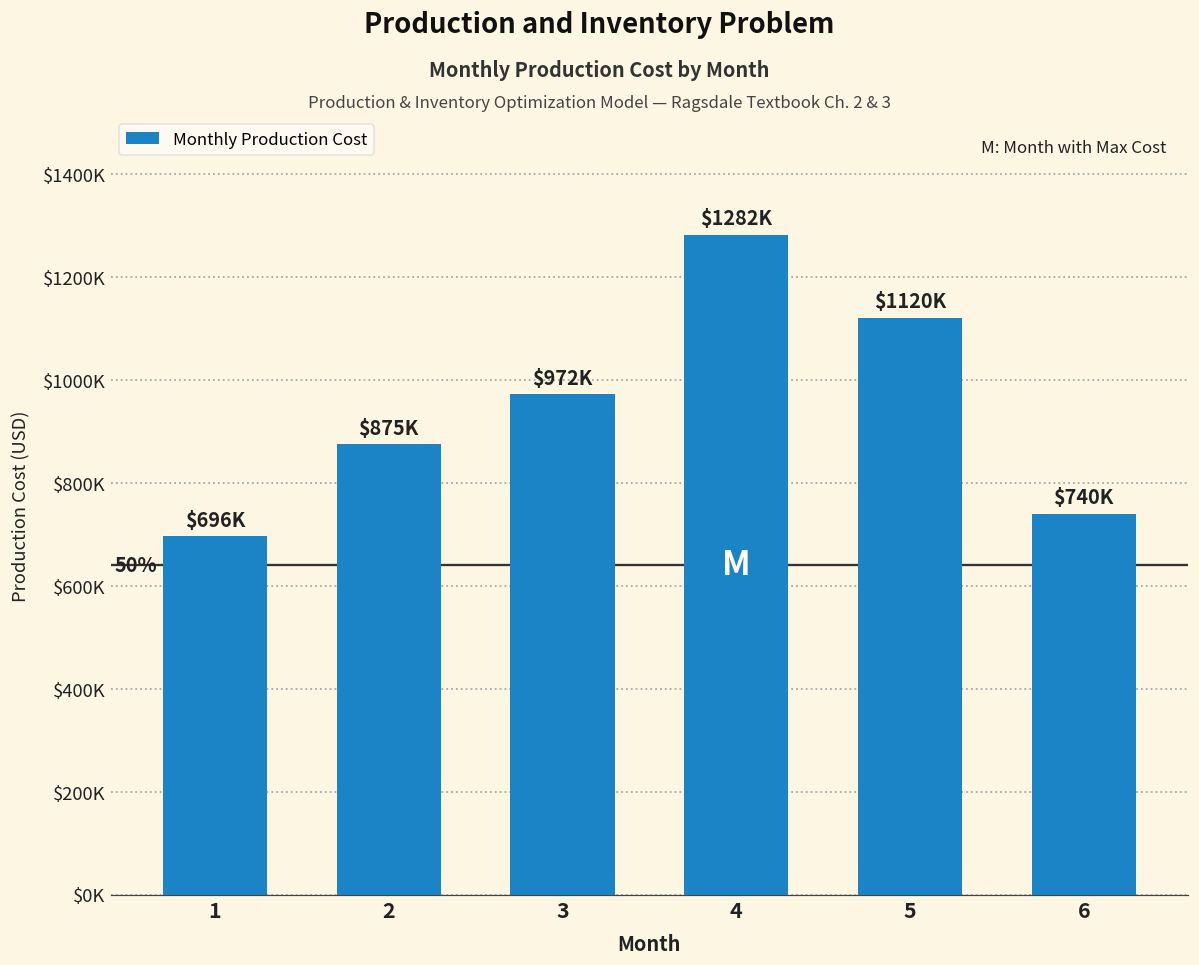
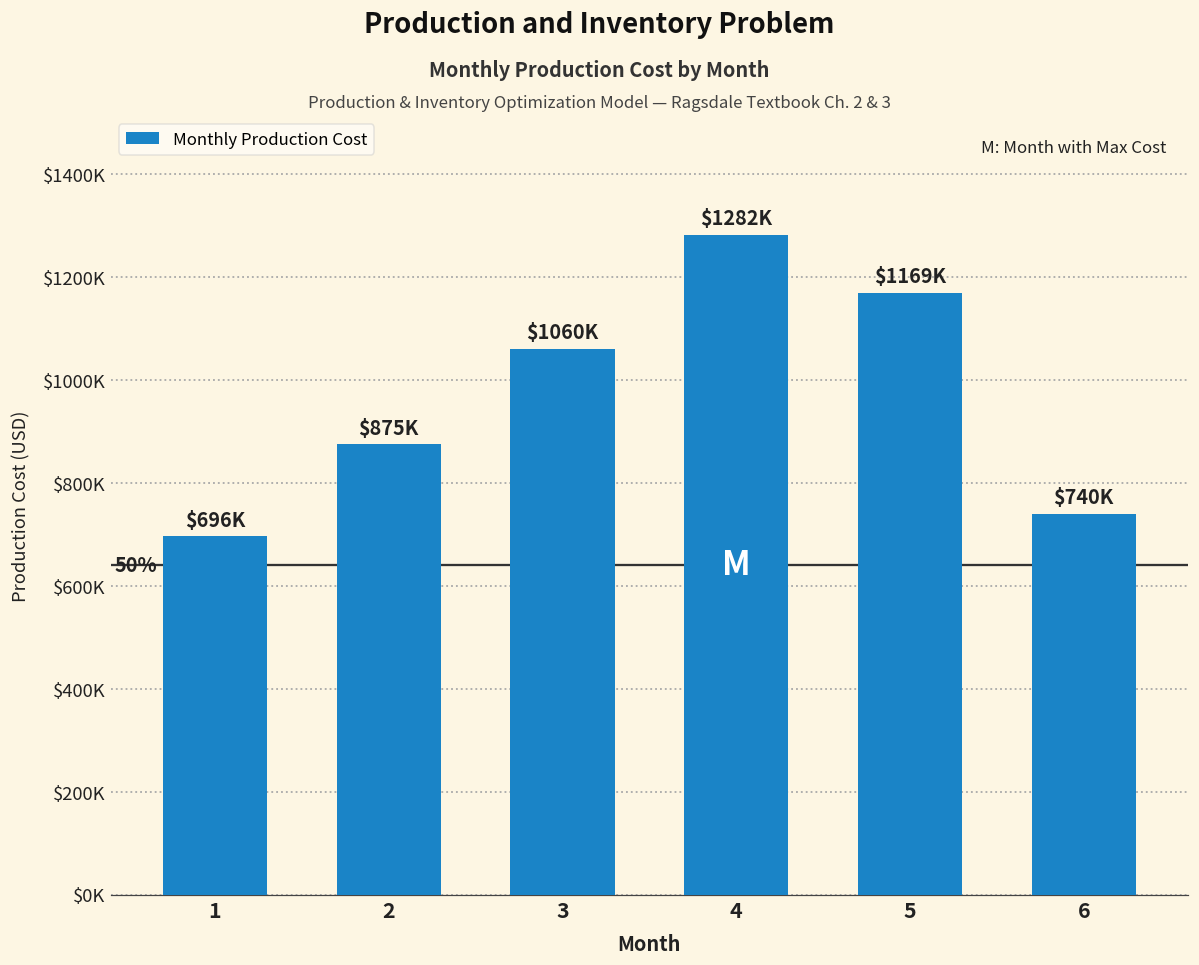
3: $972K -> $1060K
5: $1120K -> $1169K
